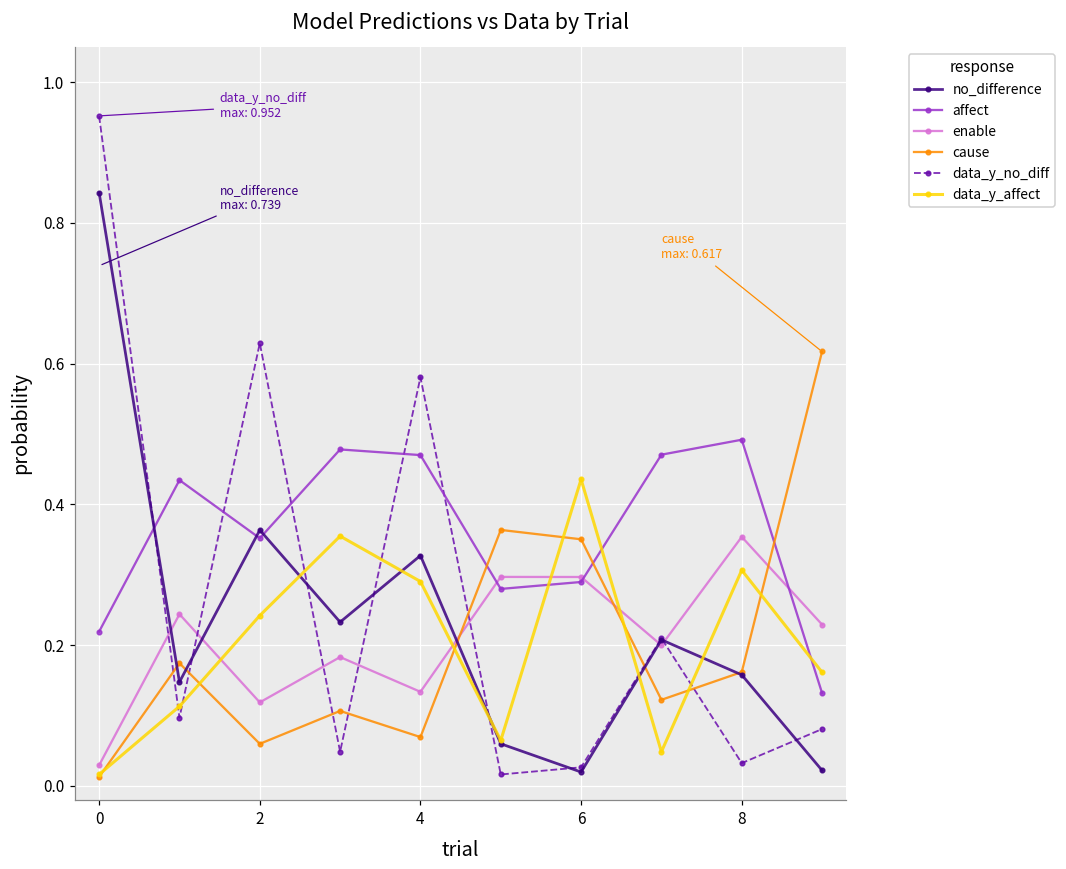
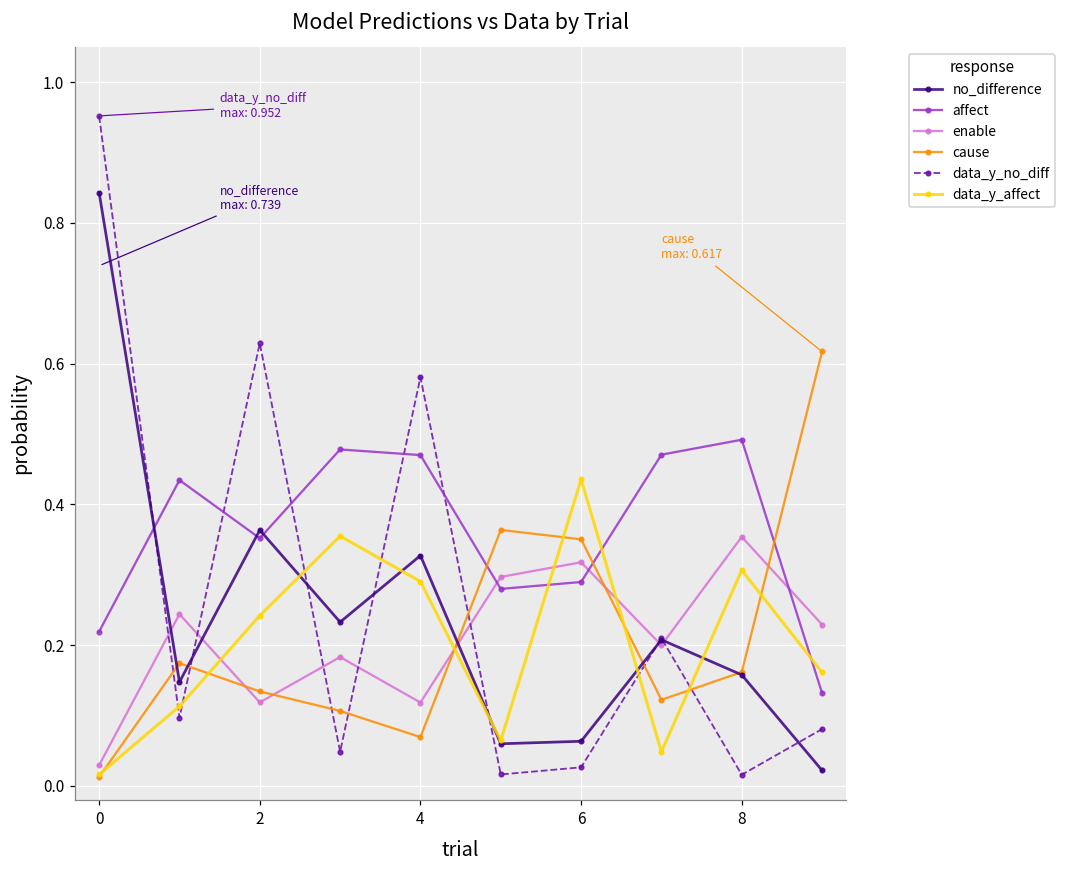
cause, 2: 0.06 -> 0.13
enable, 4: 0.13 -> 0.12
no_difference, 6: 0.02 -> 0.06
enable, 6: 0.30 -> 0.32
data_y_no_diff, 8: 0.03 -> 0.02
